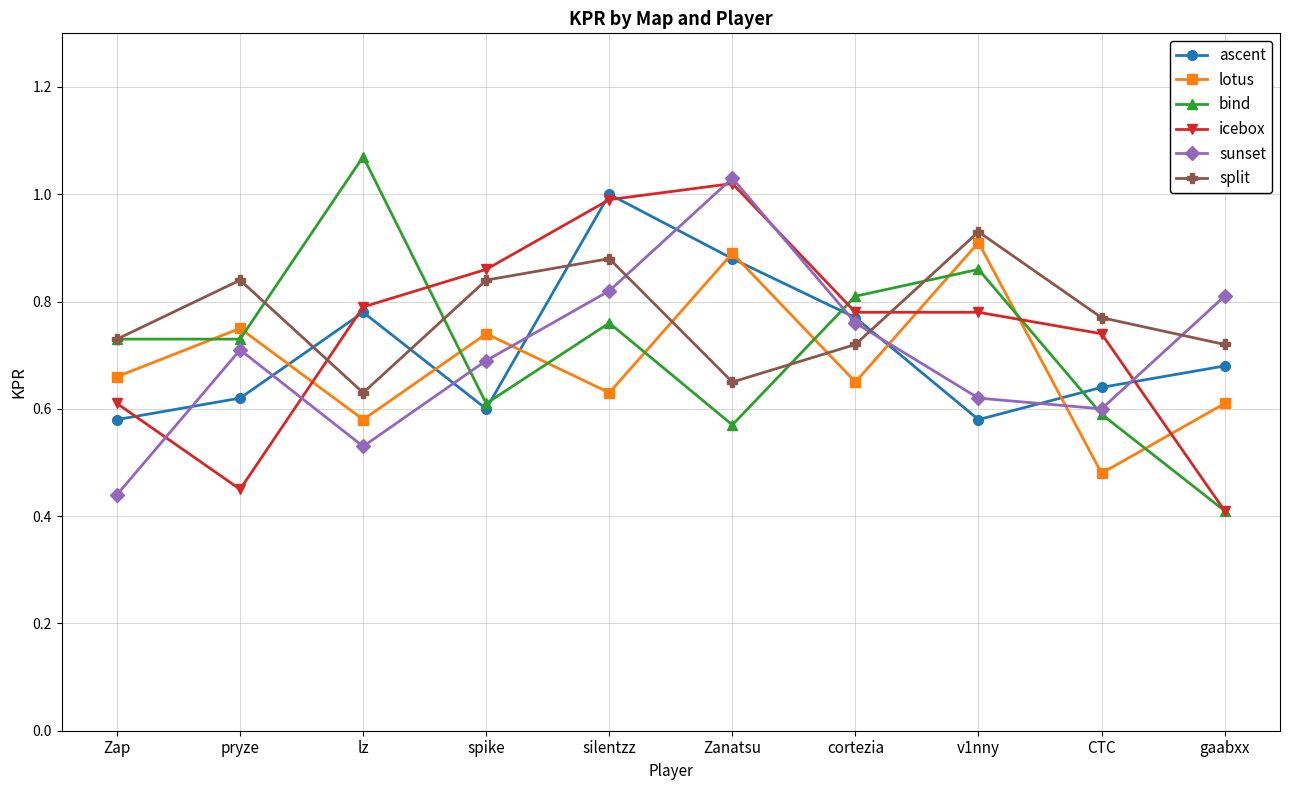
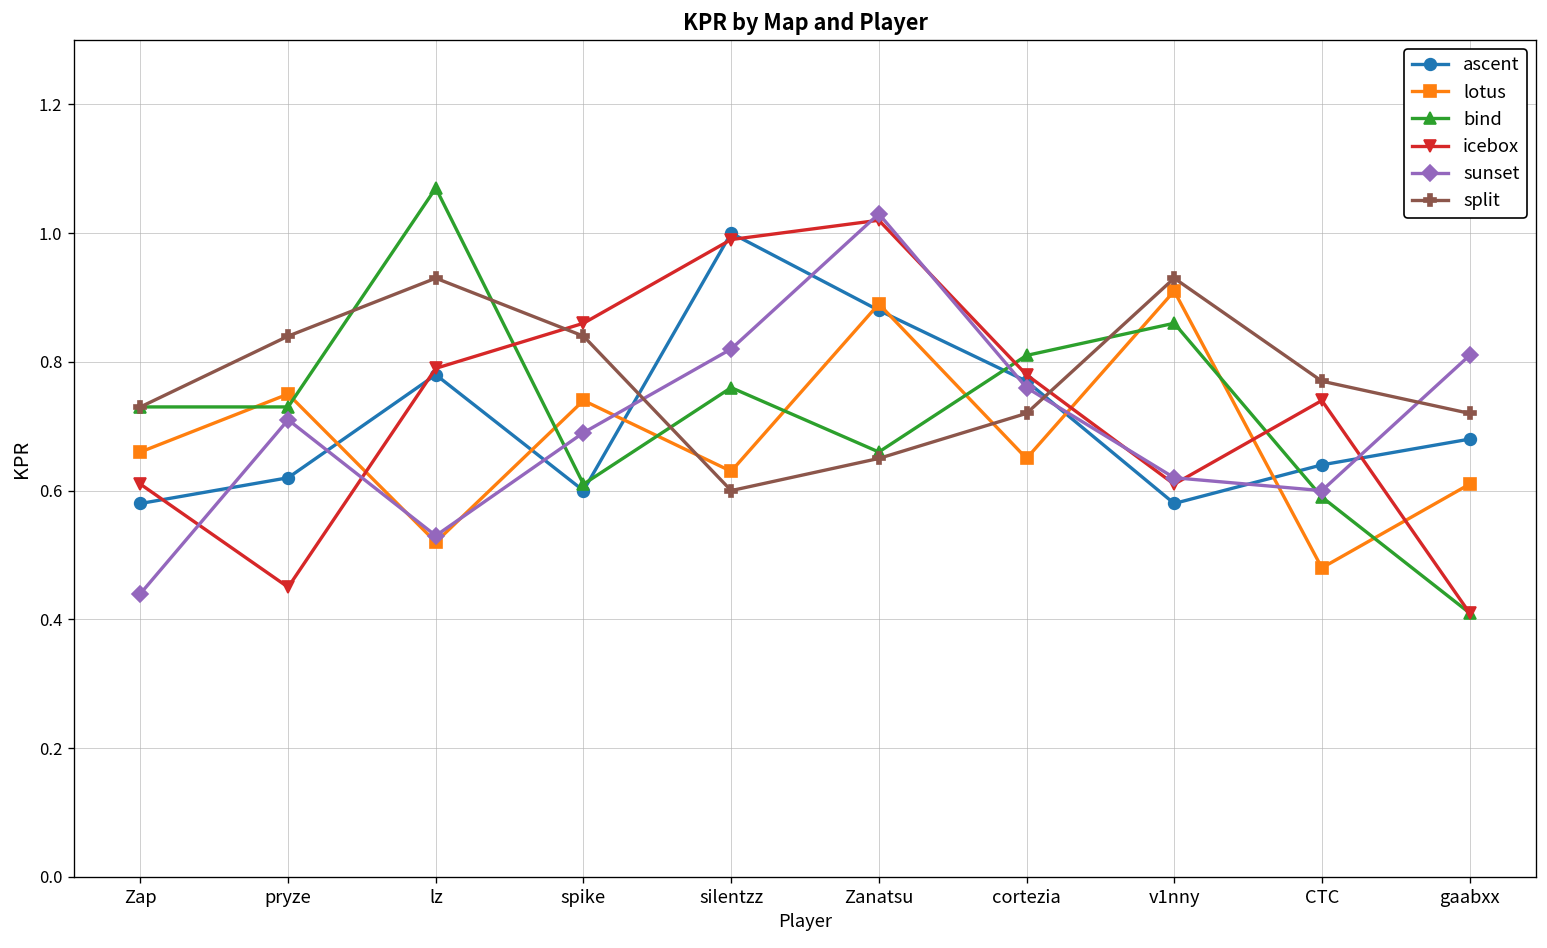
lotus, lz: 0.58 -> 0.52
split, lz: 0.63 -> 0.93
split, silentzz: 0.88 -> 0.60
bind, Zanatsu: 0.57 -> 0.66
icebox, v1nny: 0.78 -> 0.61
